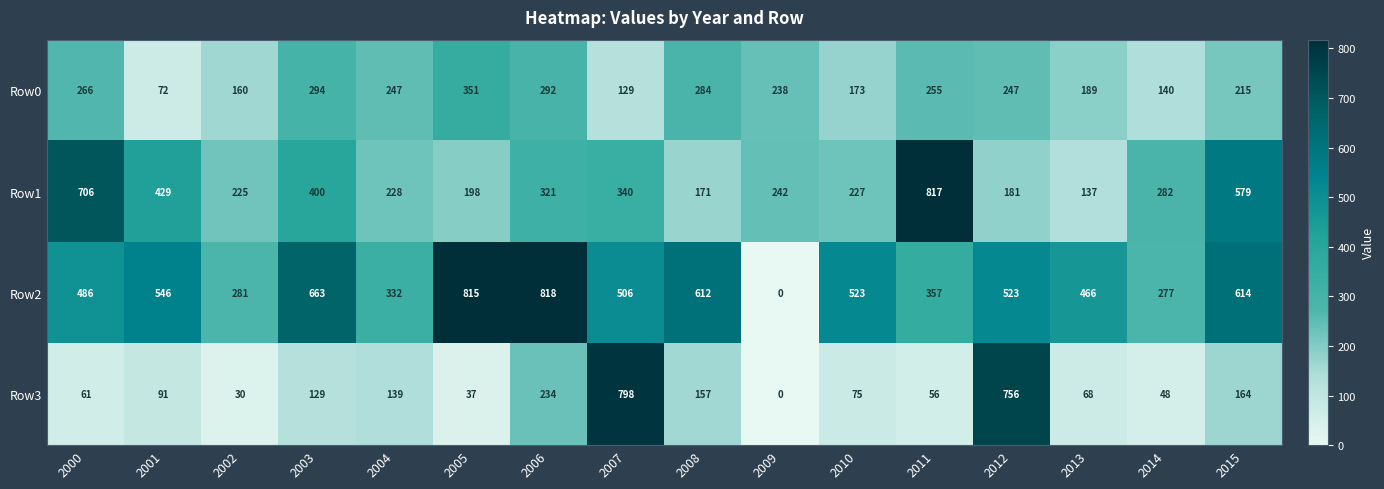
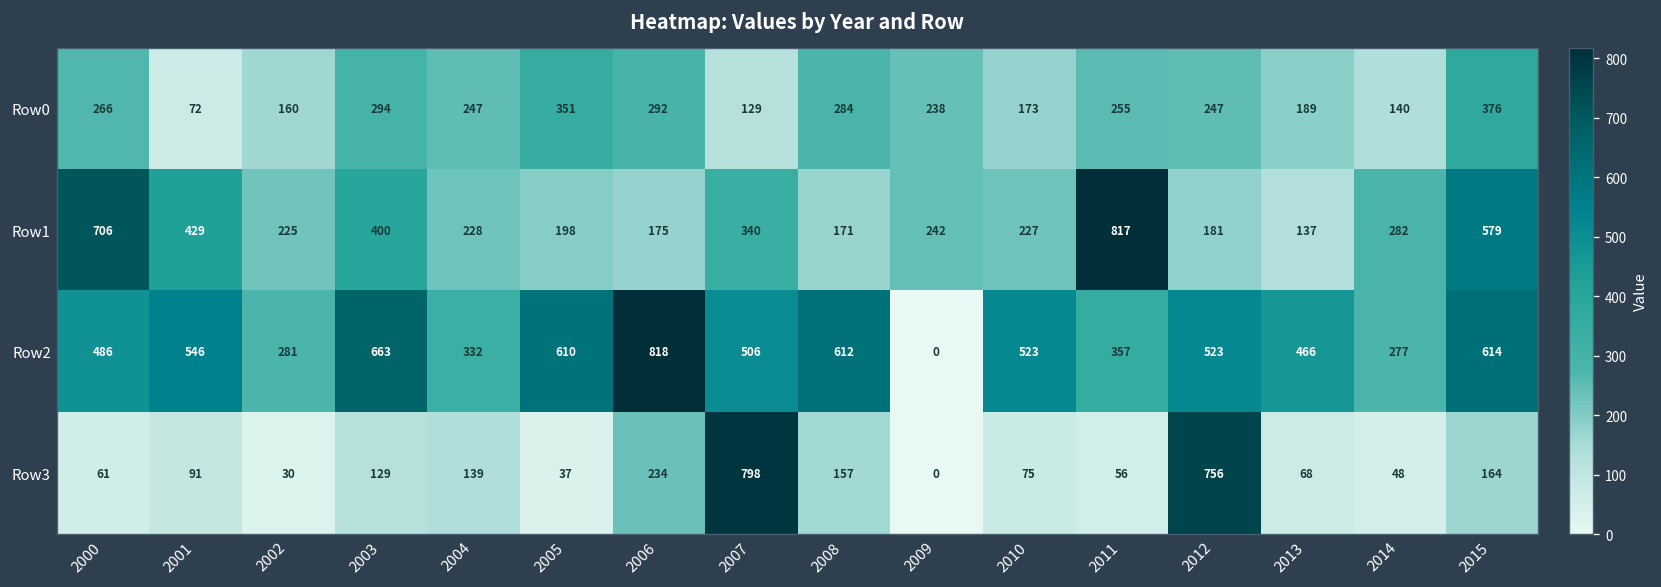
Row0, 2015: 215 -> 376
Row1, 2006: 321 -> 175
Row2, 2005: 815 -> 610
